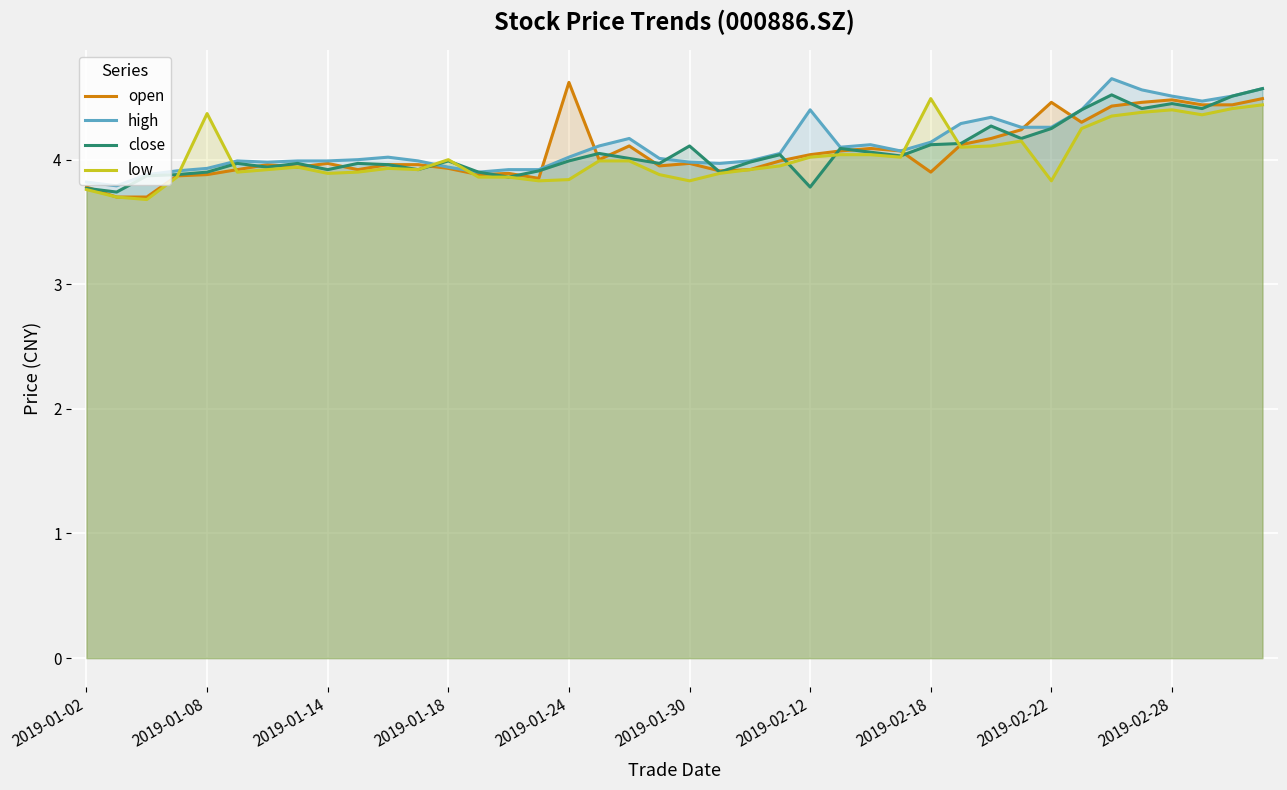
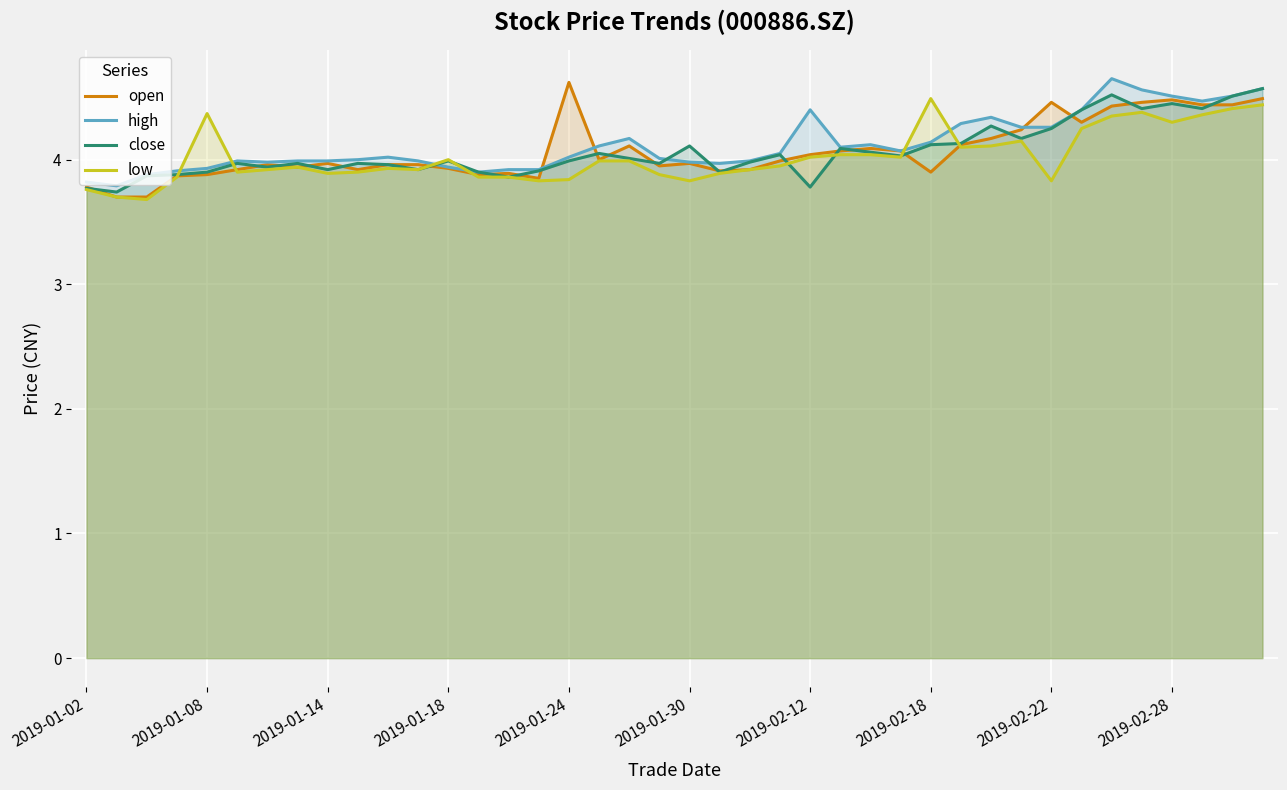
low, 2019-02-28: 4.4 -> 4.3
